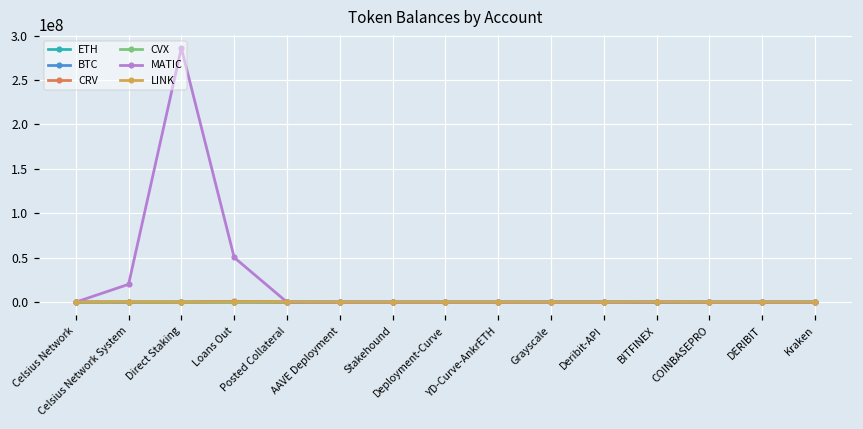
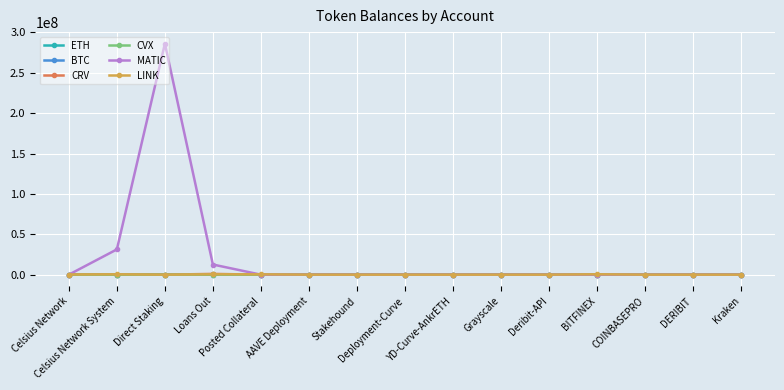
MATIC, Celsius Network System: 20000000 -> 30000000
MATIC, Loans Out: 50000000 -> 10000000
